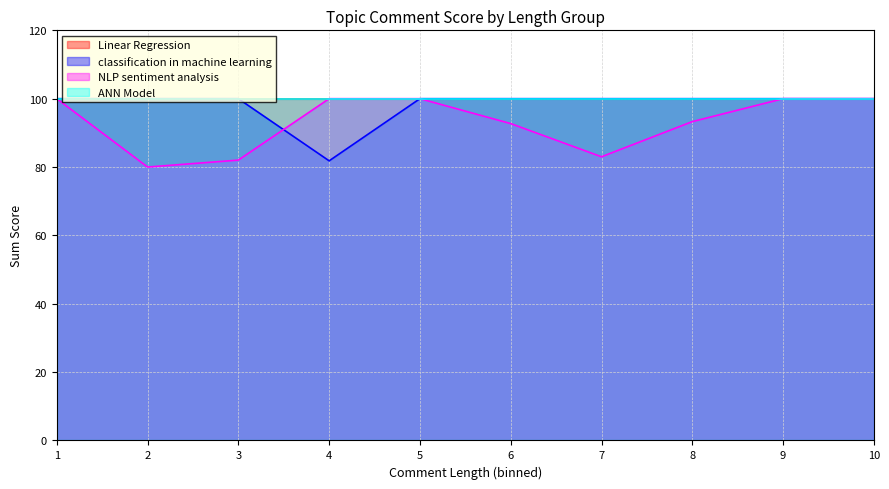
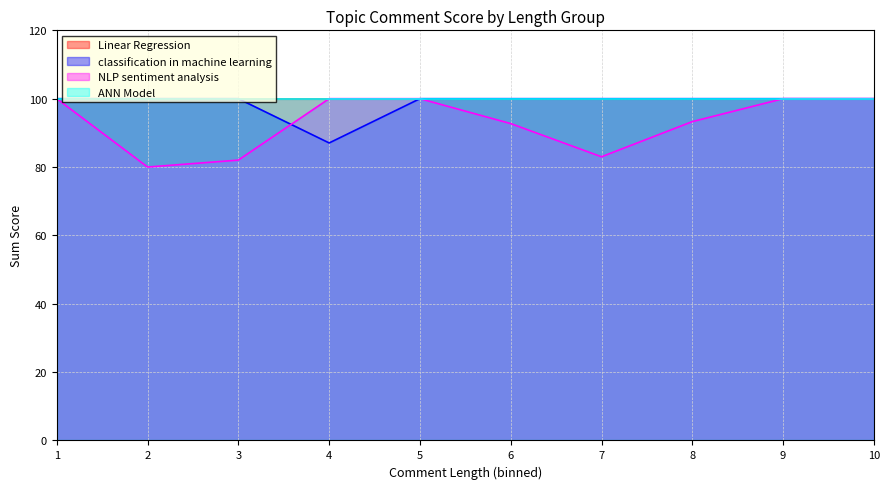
classification in machine learning, 4: 82 -> 87
